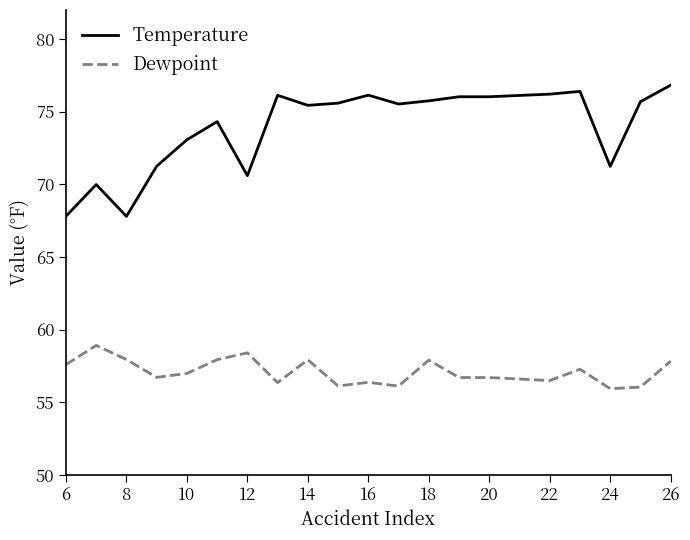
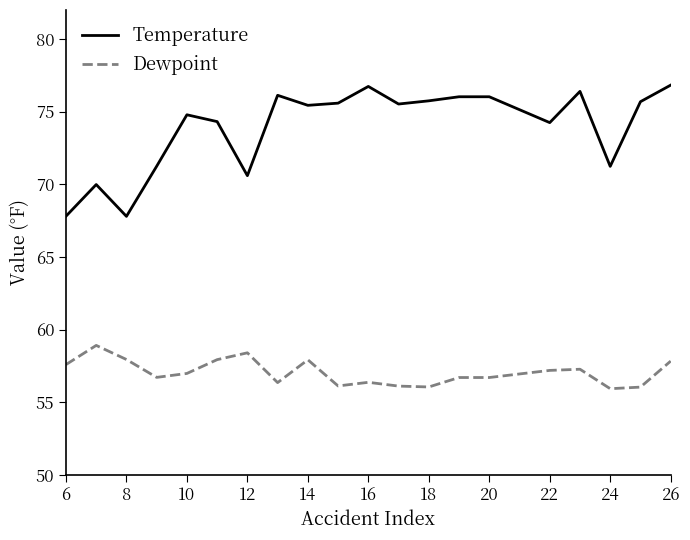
Temperature, 10: 73.1 -> 74.8
Temperature, 16: 76.1 -> 76.7
Dewpoint, 18: 57.9 -> 56.1
Temperature, 22: 76.2 -> 74.3
Dewpoint, 22: 56.5 -> 57.2
